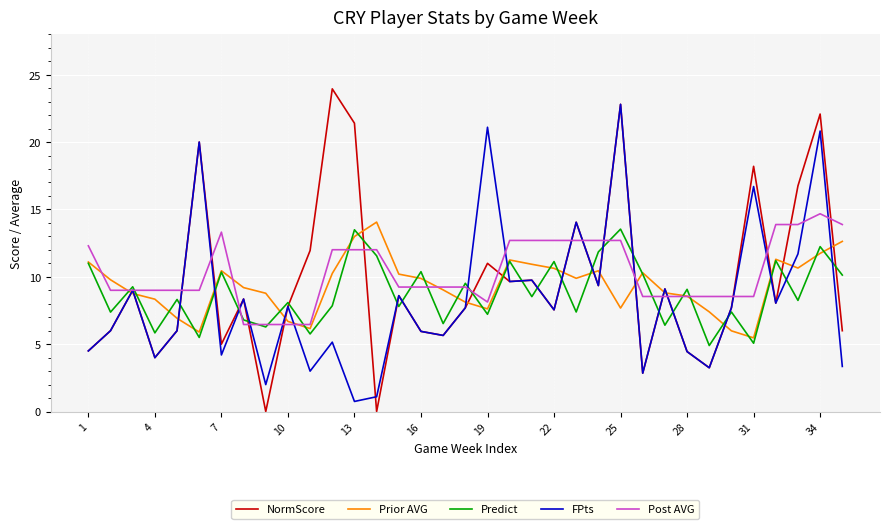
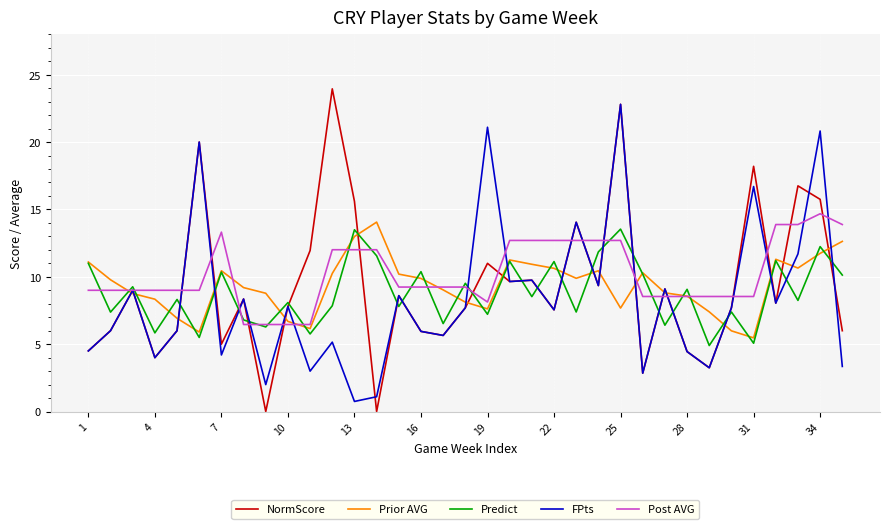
Post AVG, 1: 12.3 -> 9.0
NormScore, 13: 21.4 -> 15.6
NormScore, 34: 22.1 -> 15.8
